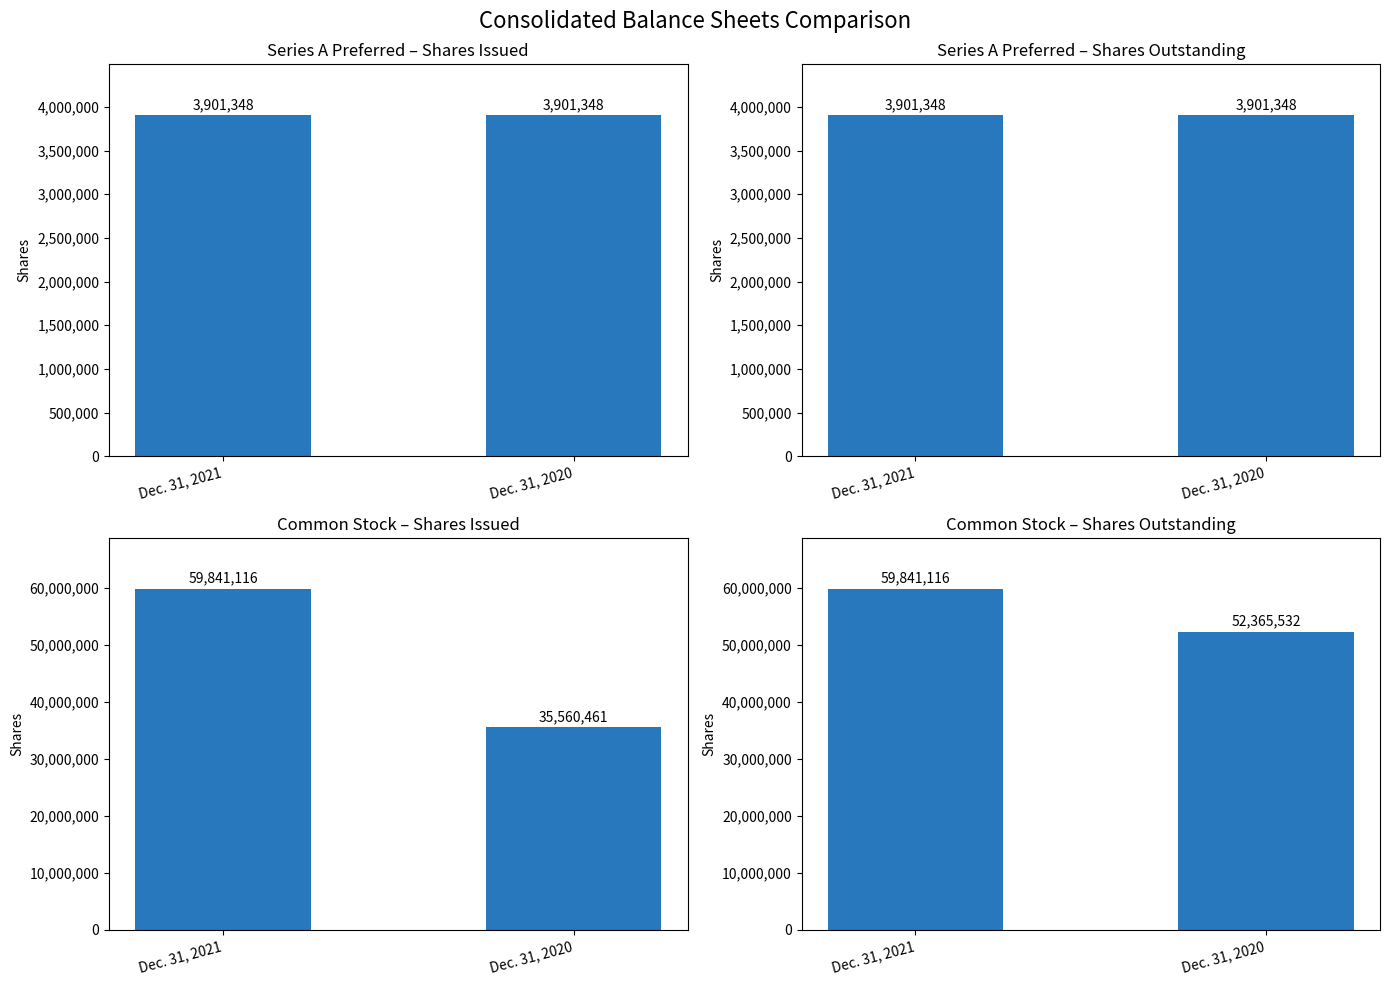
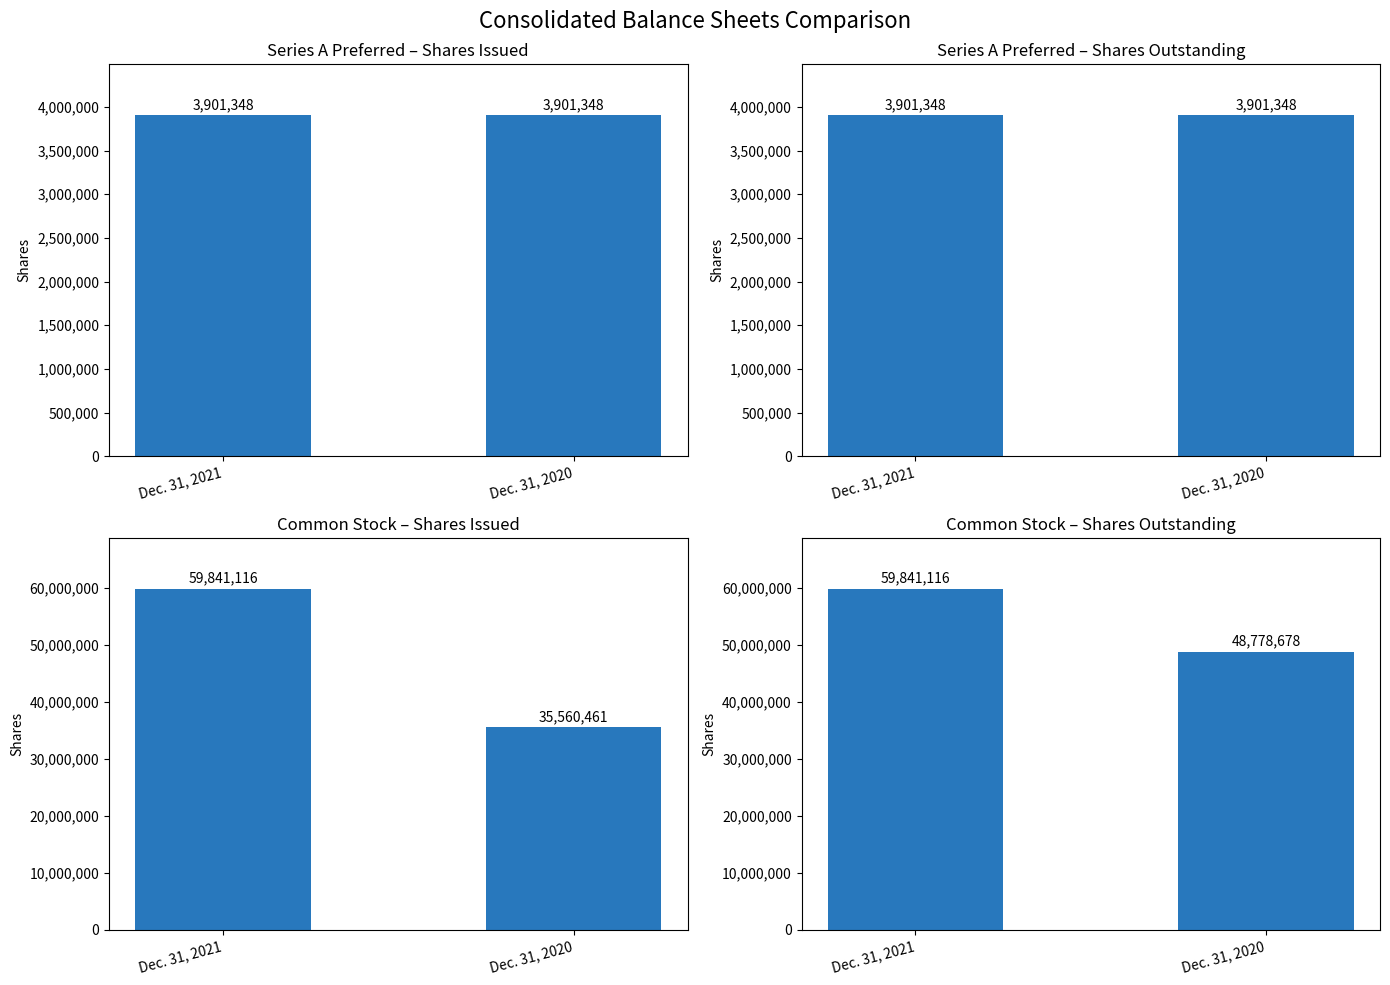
Common Stock – Shares Outstanding, Dec. 31, 2020: 52,365,532 -> 48,778,678
